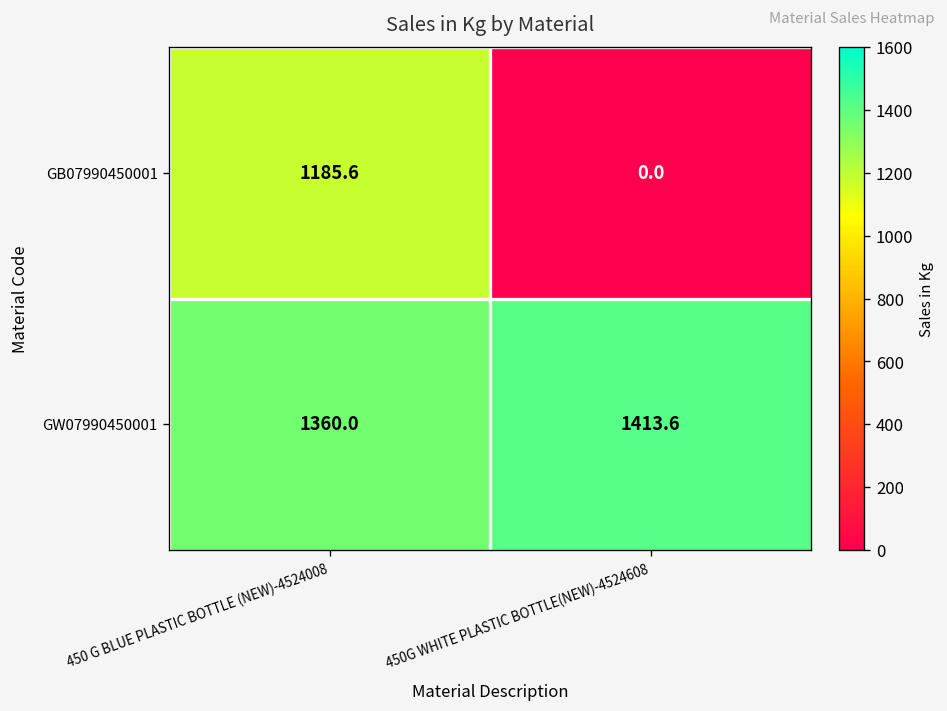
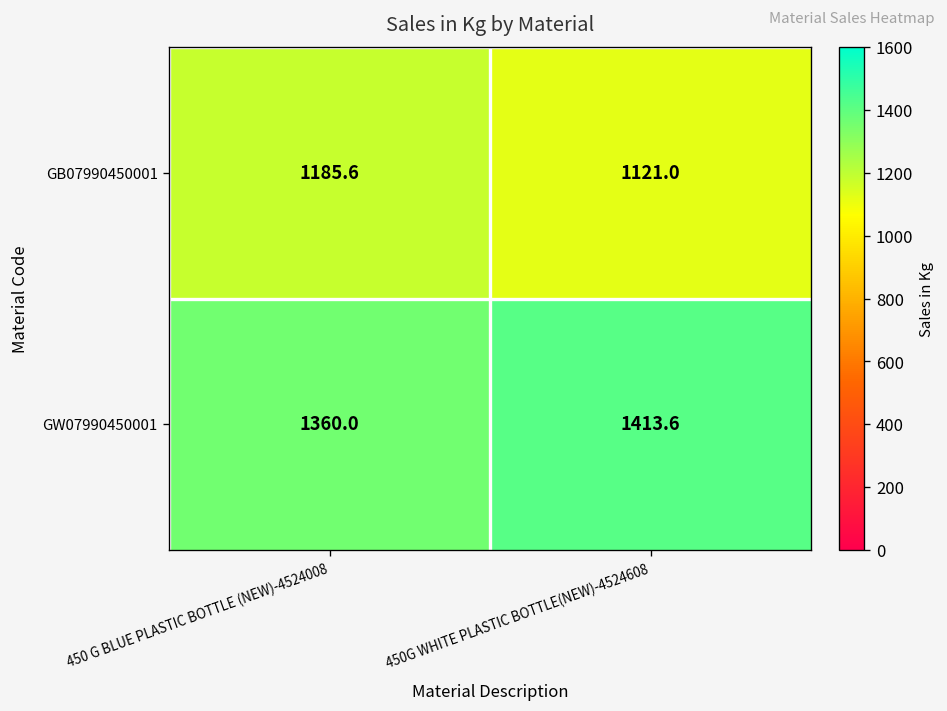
GB07990450001, 450G WHITE PLASTIC BOTTLE(NEW)-4524608: 0.0 -> 1121.0
